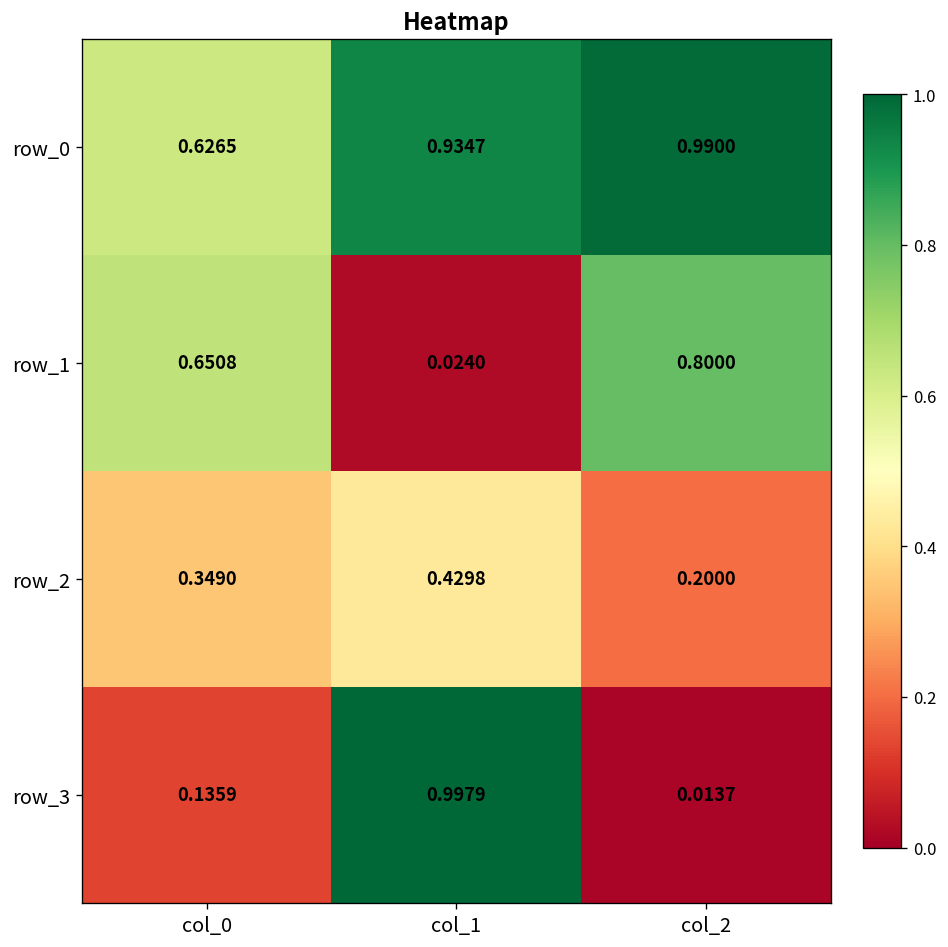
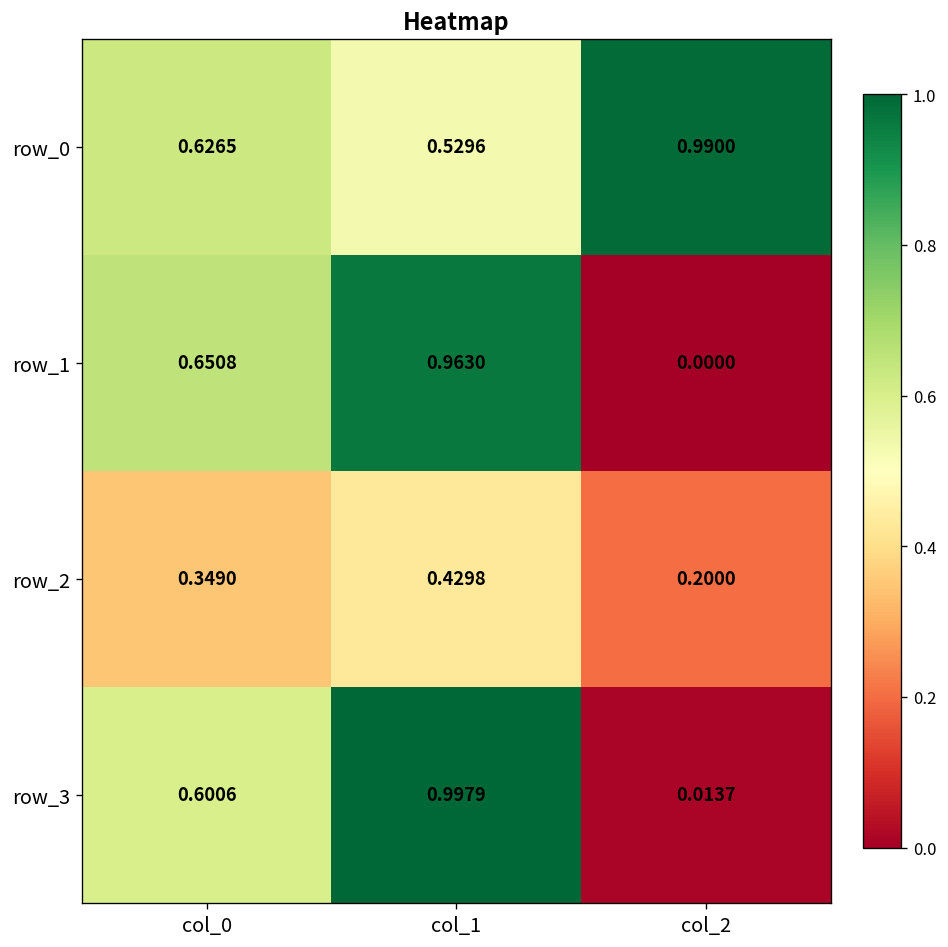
row_0, col_1: 0.9347 -> 0.5296
row_1, col_1: 0.0240 -> 0.9630
row_1, col_2: 0.8000 -> 0.0000
row_3, col_0: 0.1359 -> 0.6006
